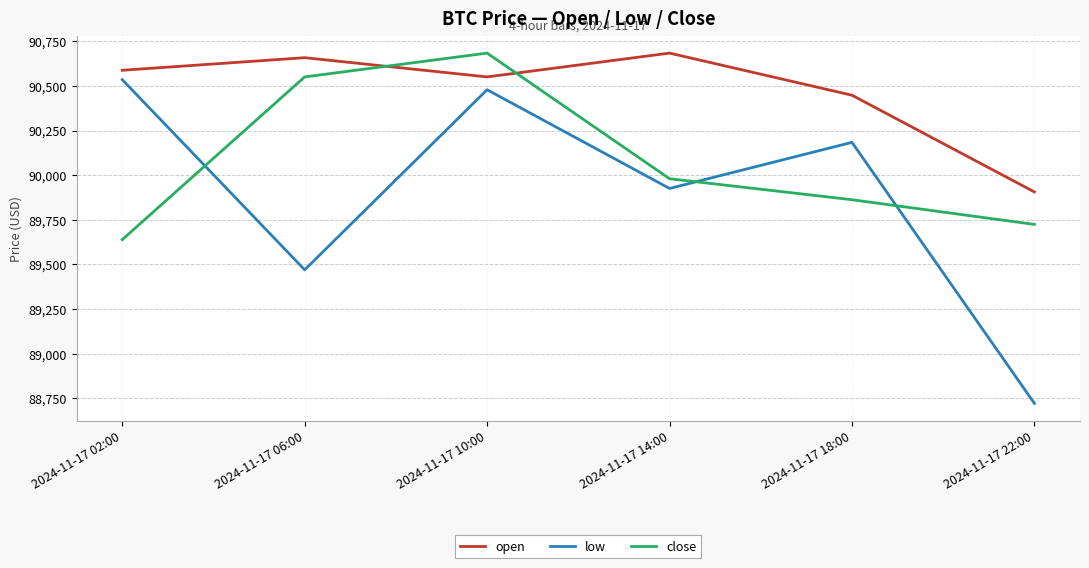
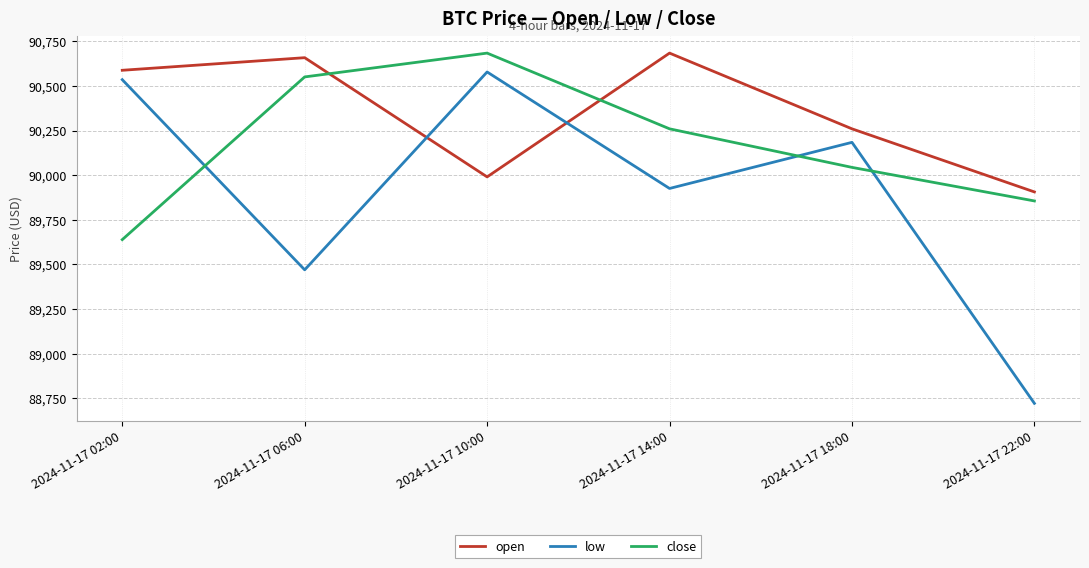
open, 2024-11-17 10:00: 90,550 -> 89,990
low, 2024-11-17 10:00: 90,480 -> 90,580
close, 2024-11-17 14:00: 89,980 -> 90,260
open, 2024-11-17 18:00: 90,450 -> 90,260
close, 2024-11-17 18:00: 89,860 -> 90,040
close, 2024-11-17 22:00: 89,720 -> 89,860
